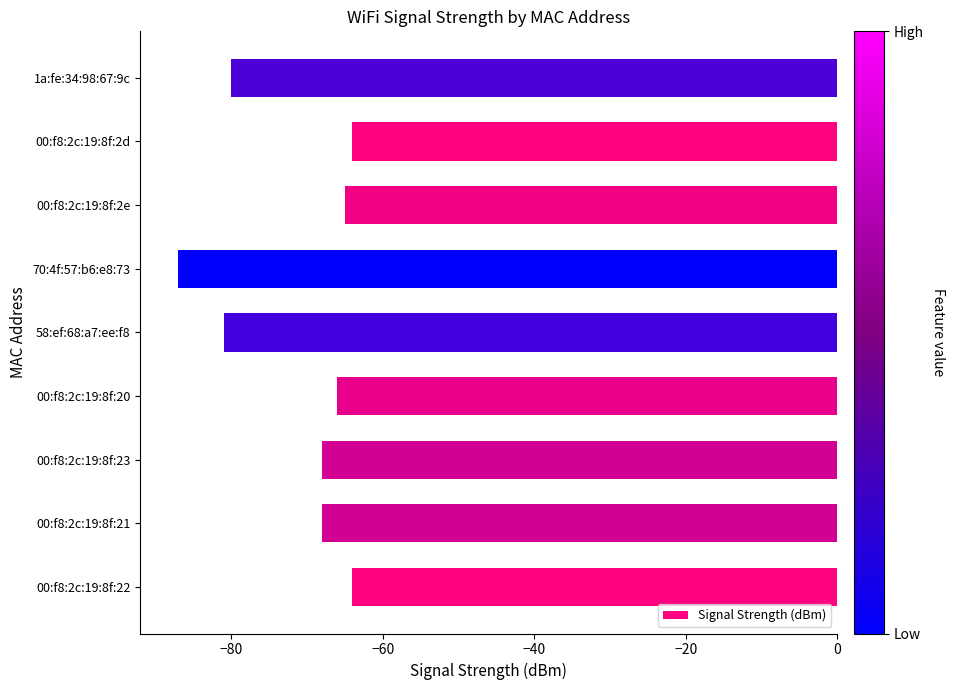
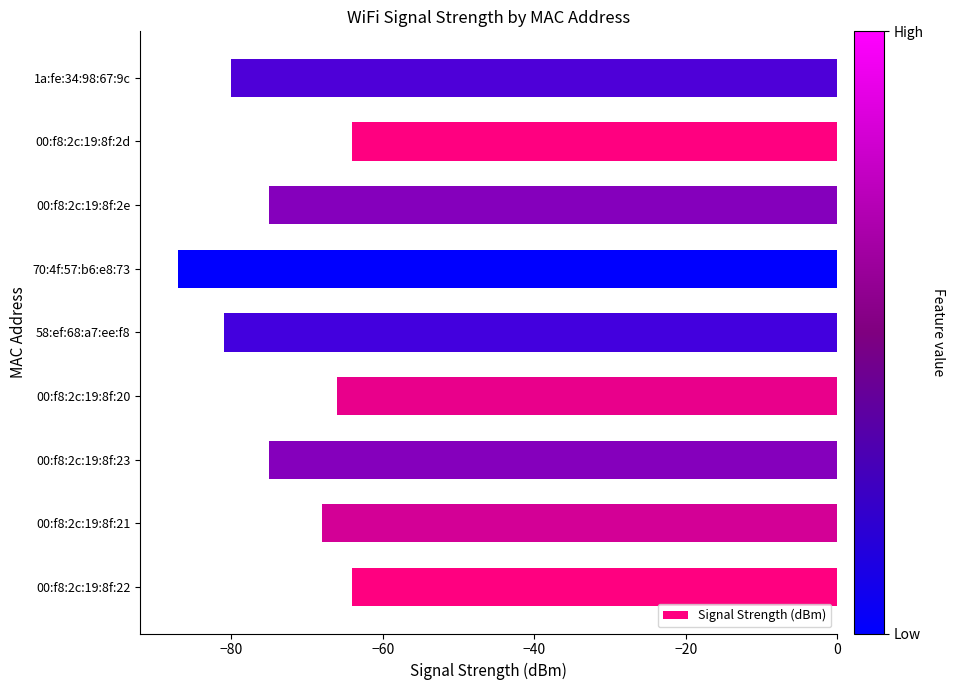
00:f8:2c:19:8f:2e: -65 -> -75
00:f8:2c:19:8f:23: -68 -> -75
